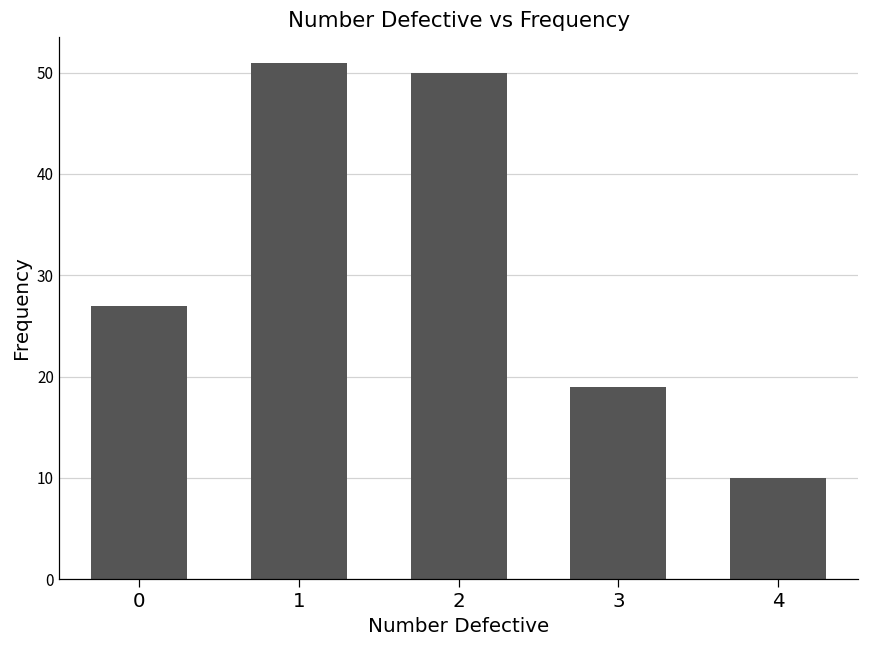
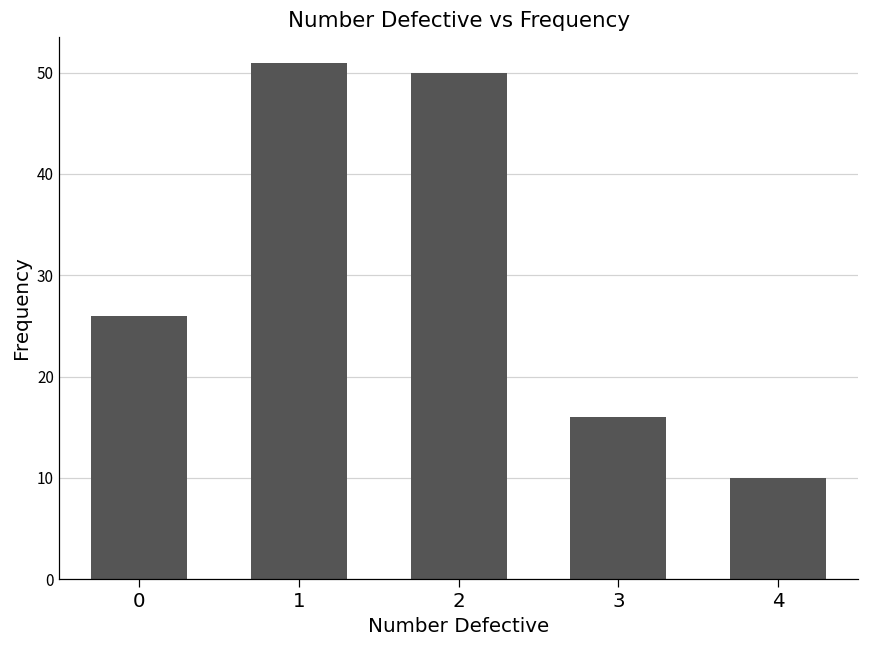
0: 27 -> 26
3: 19 -> 16
